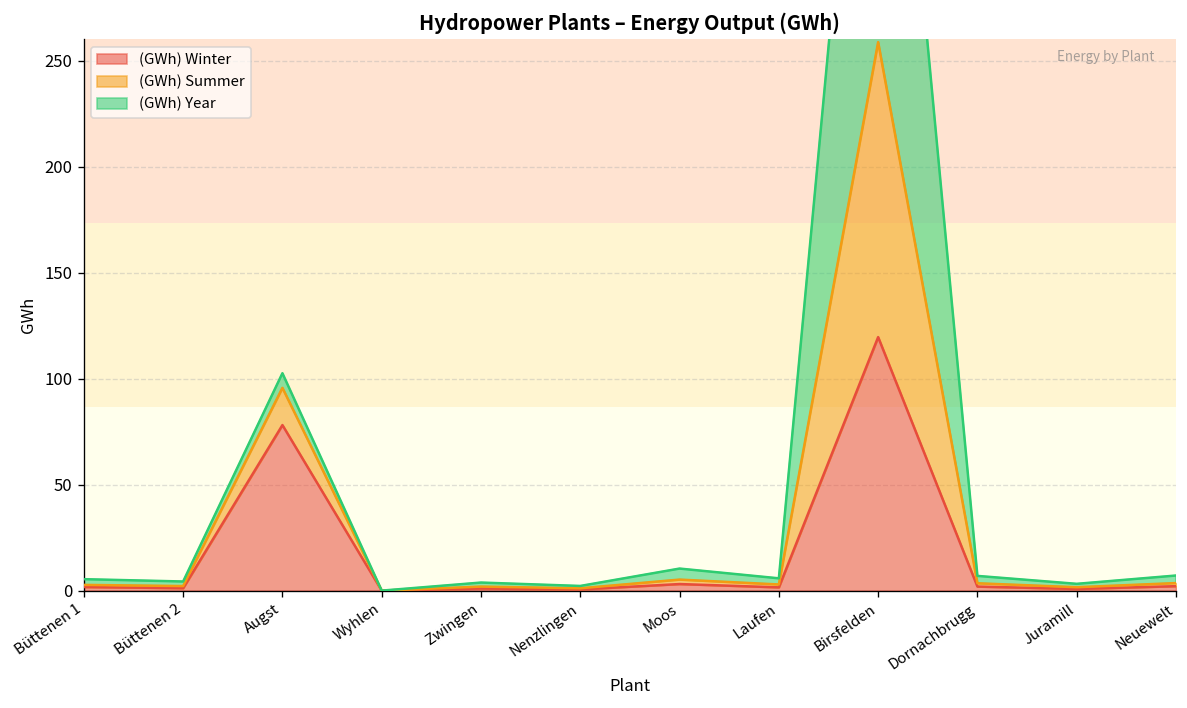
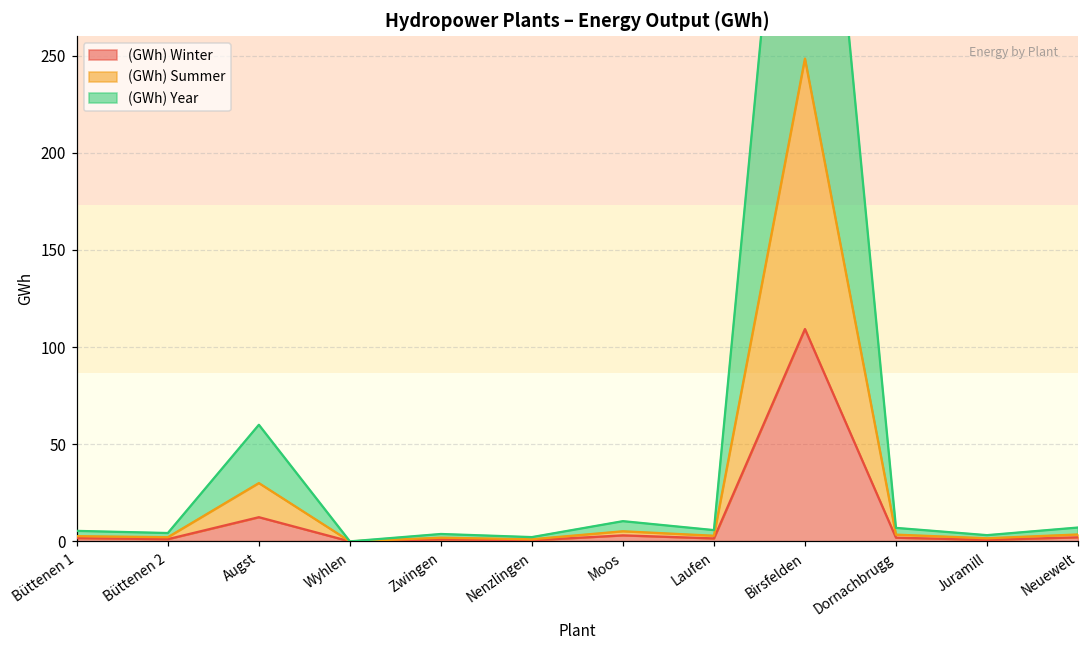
(GWh) Winter, Augst: 78 -> 12
(GWh) Year, Augst: 7 -> 30
(GWh) Winter, Birsfelden: 120 -> 109
